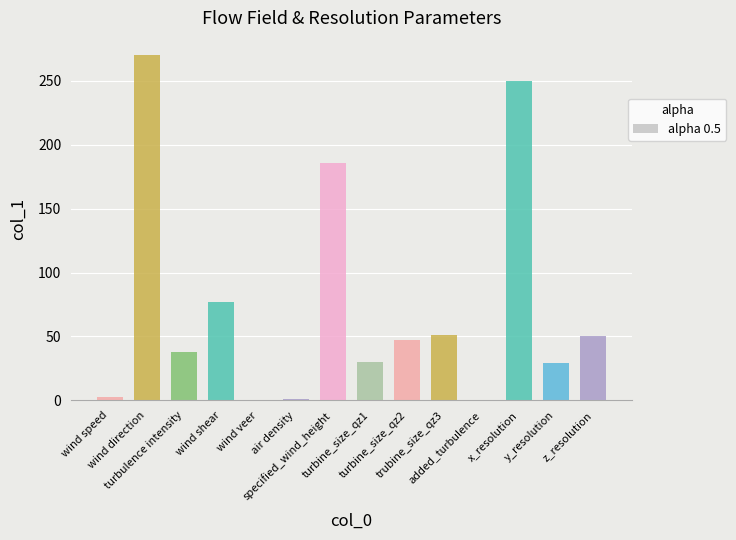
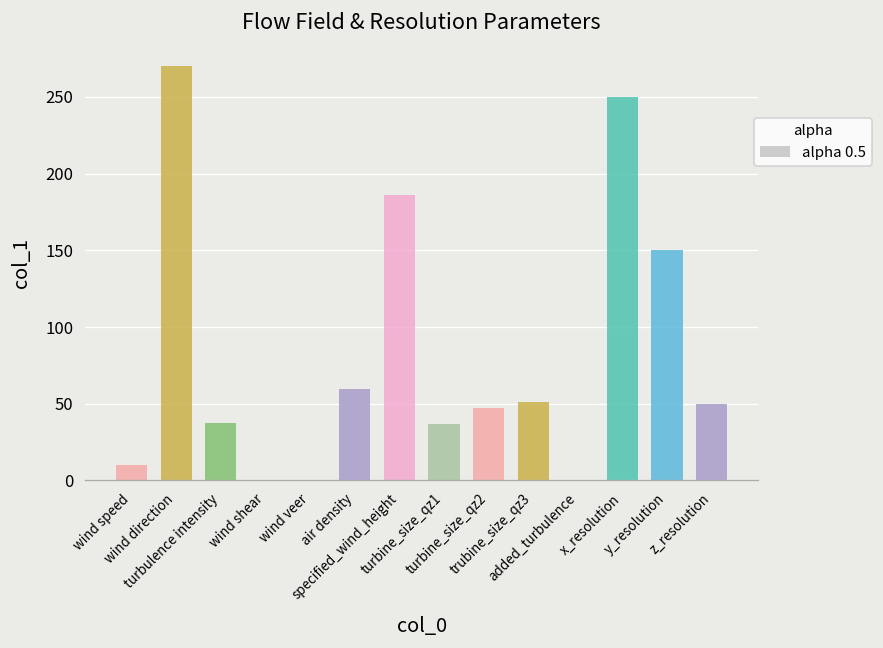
wind speed: 3 -> 10
wind shear: 77 -> 0
air density: 1 -> 59
turbine_size_qz1: 30 -> 37
y_resolution: 29 -> 150
